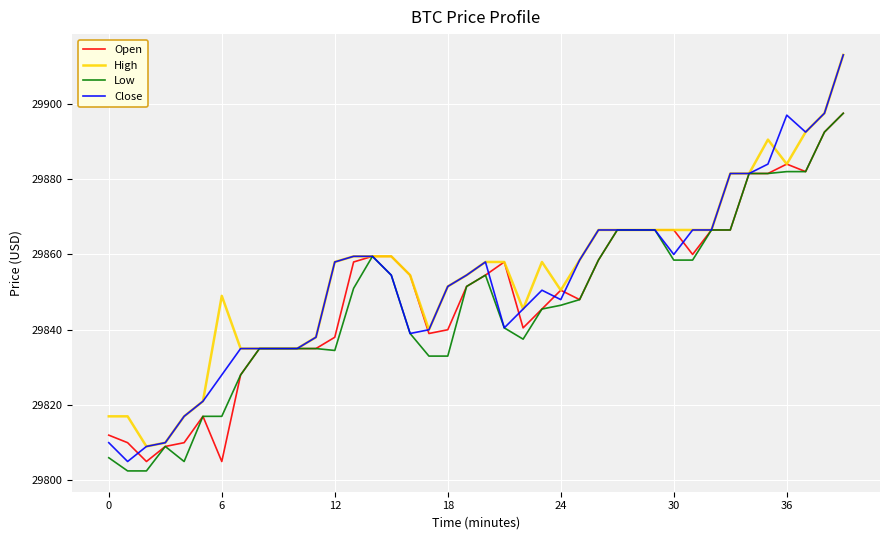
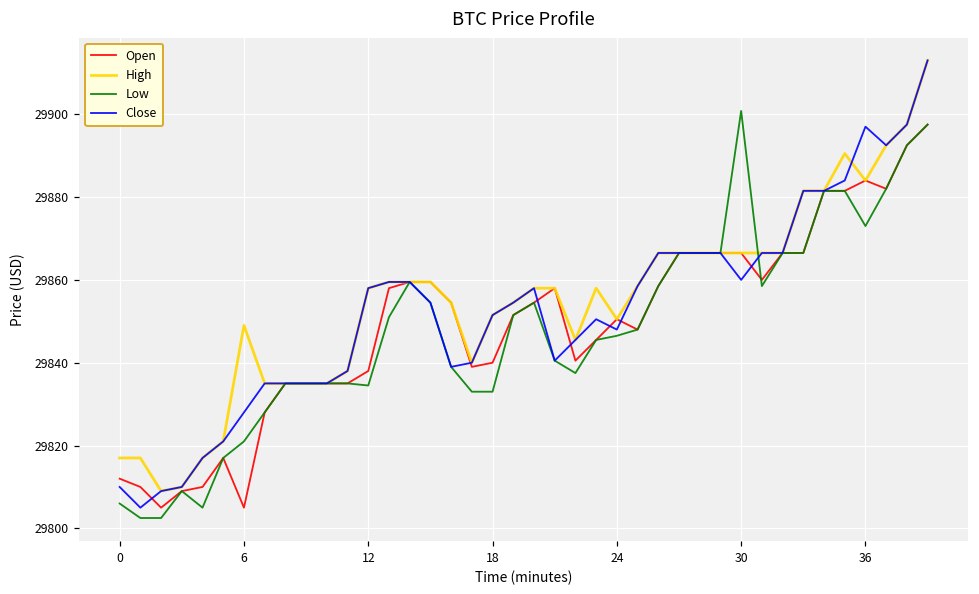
Low, 6: 29817 -> 29821
Low, 30: 29859 -> 29901
Low, 36: 29882 -> 29873
